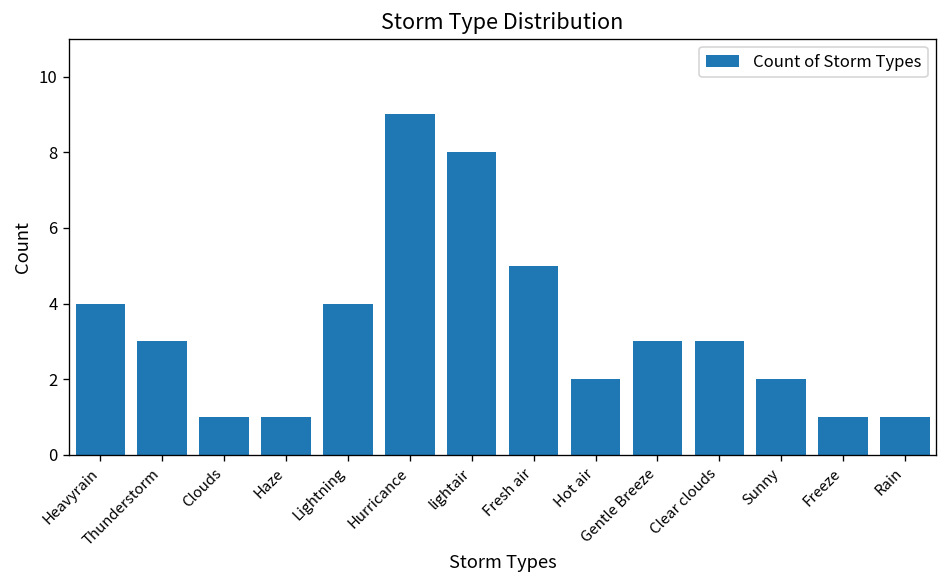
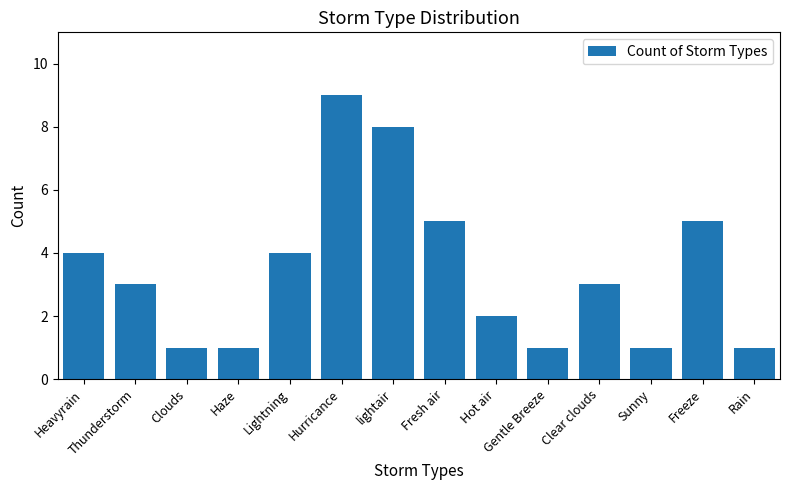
Gentle Breeze: 3 -> 1
Sunny: 2 -> 1
Freeze: 1 -> 5
